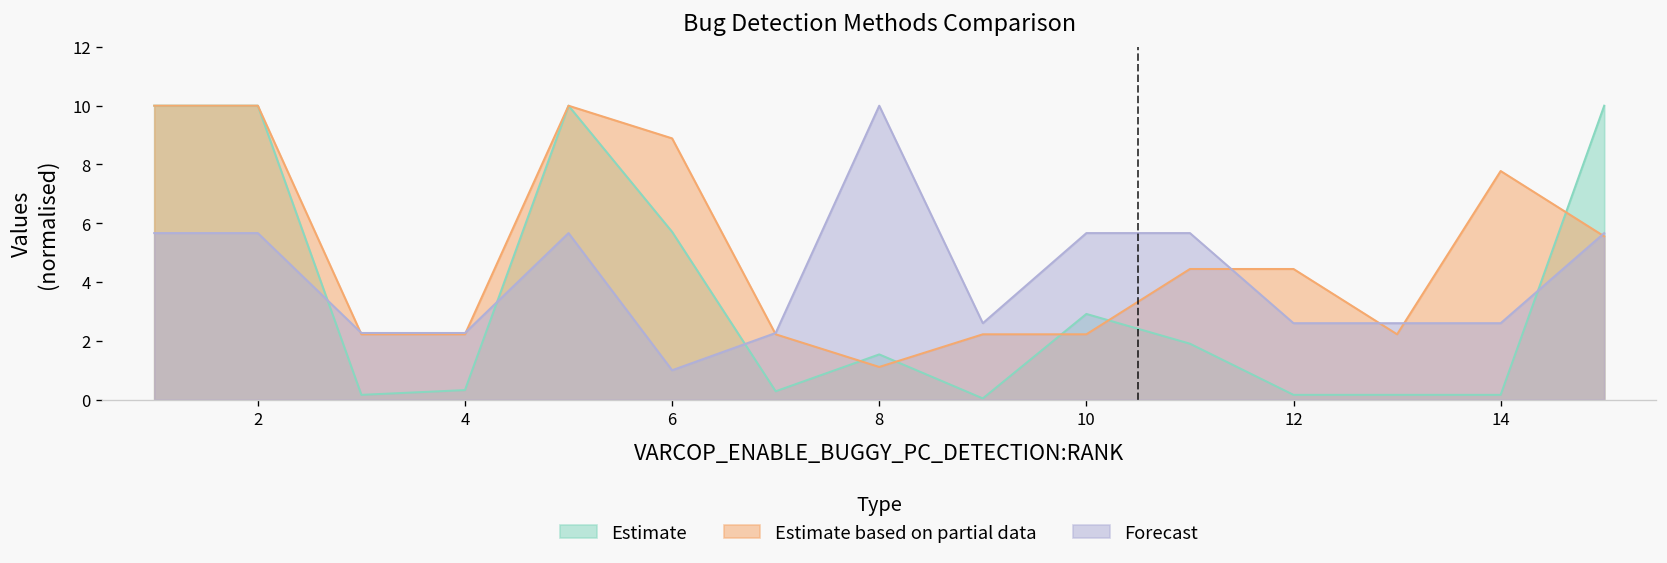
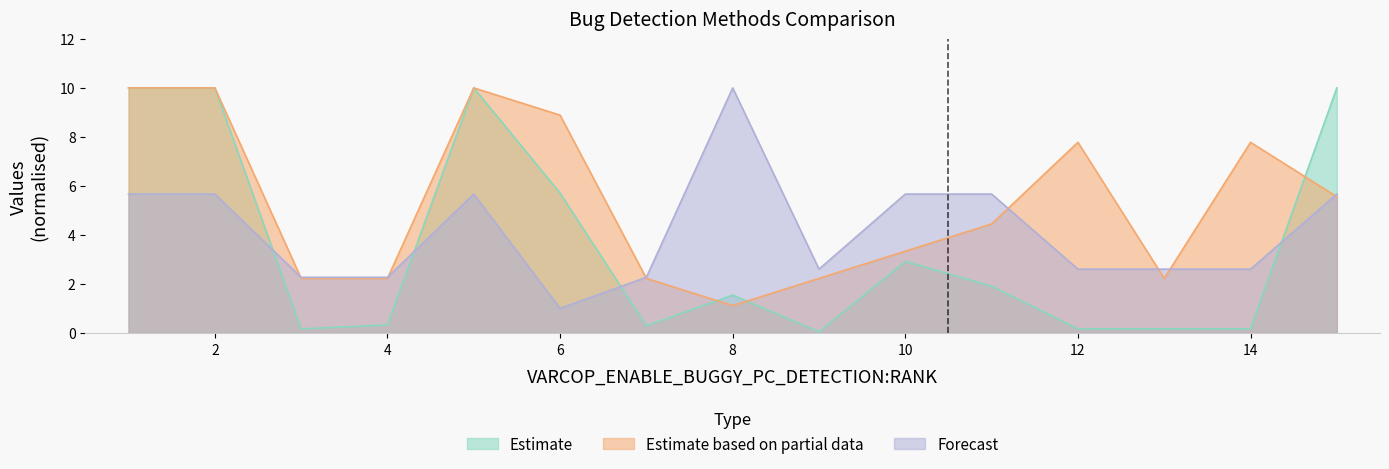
Estimate based on partial data, 10: 2.2 -> 3.3
Estimate based on partial data, 12: 4.4 -> 7.8
